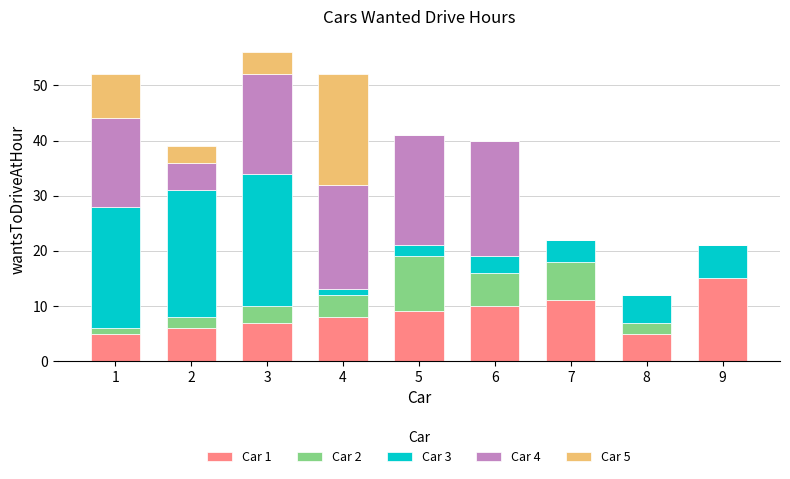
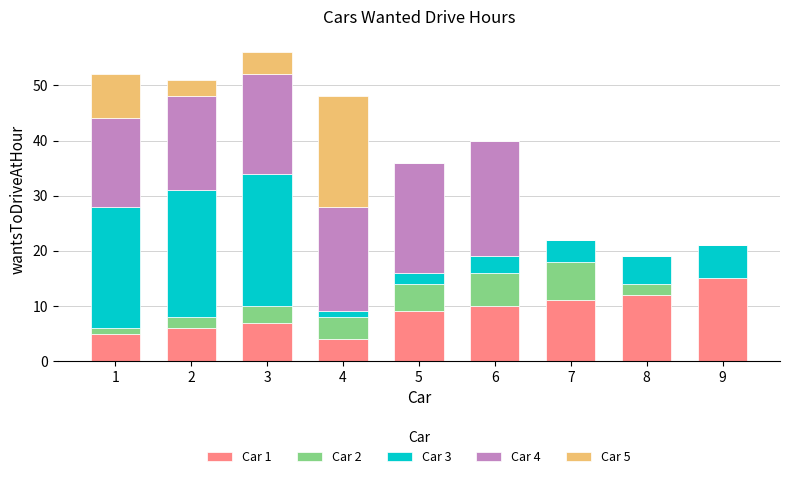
Car 4, 2: 5 -> 17
Car 1, 4: 8 -> 4
Car 2, 5: 10 -> 5
Car 1, 8: 5 -> 12
